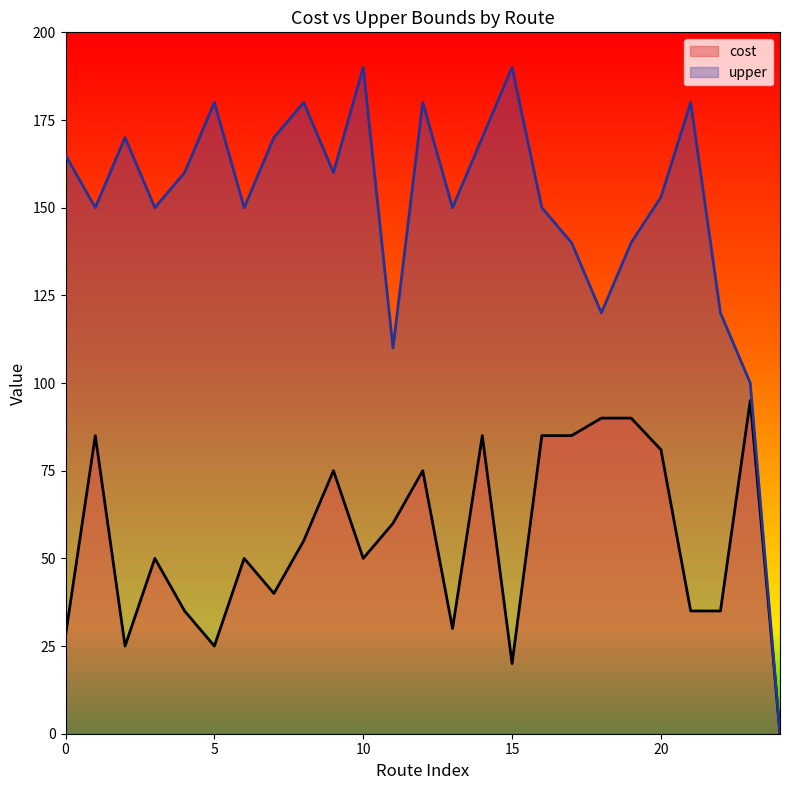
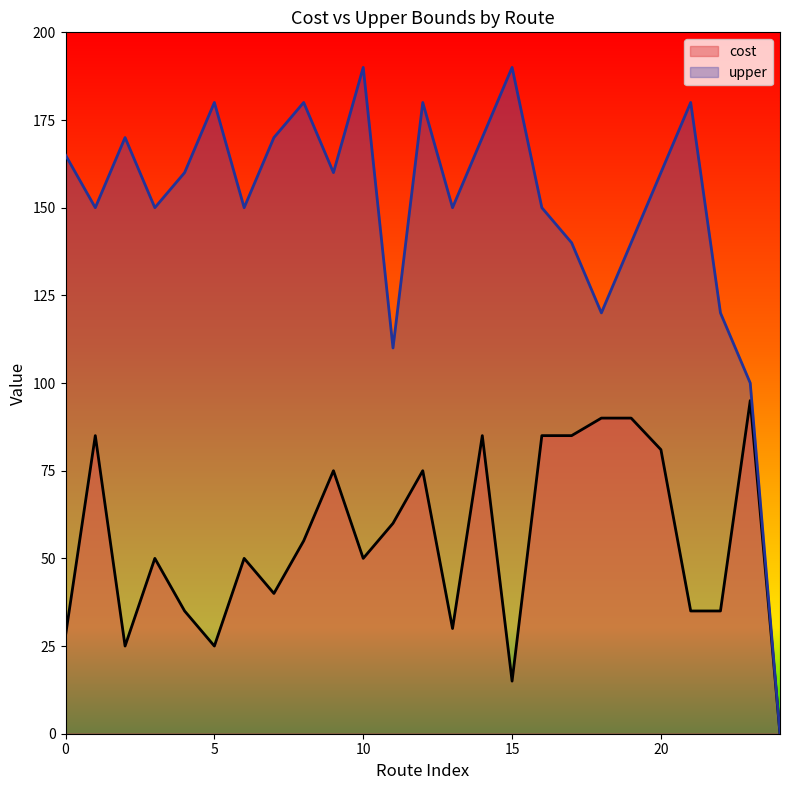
cost, 15: 20 -> 15
upper, 20: 153 -> 160
